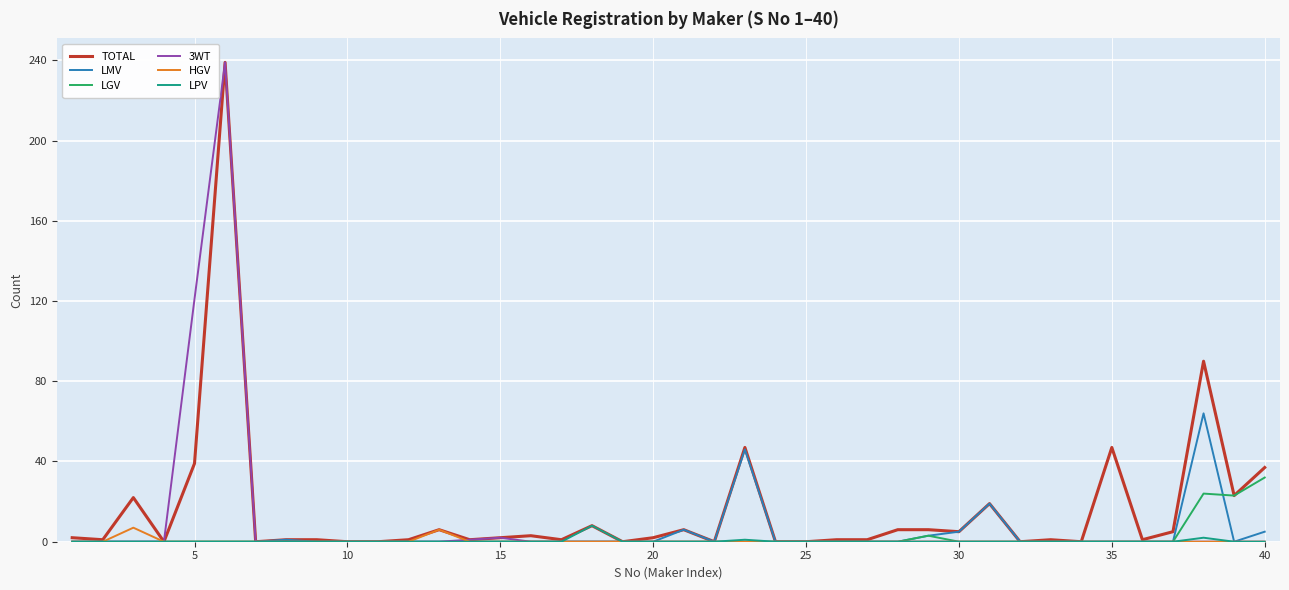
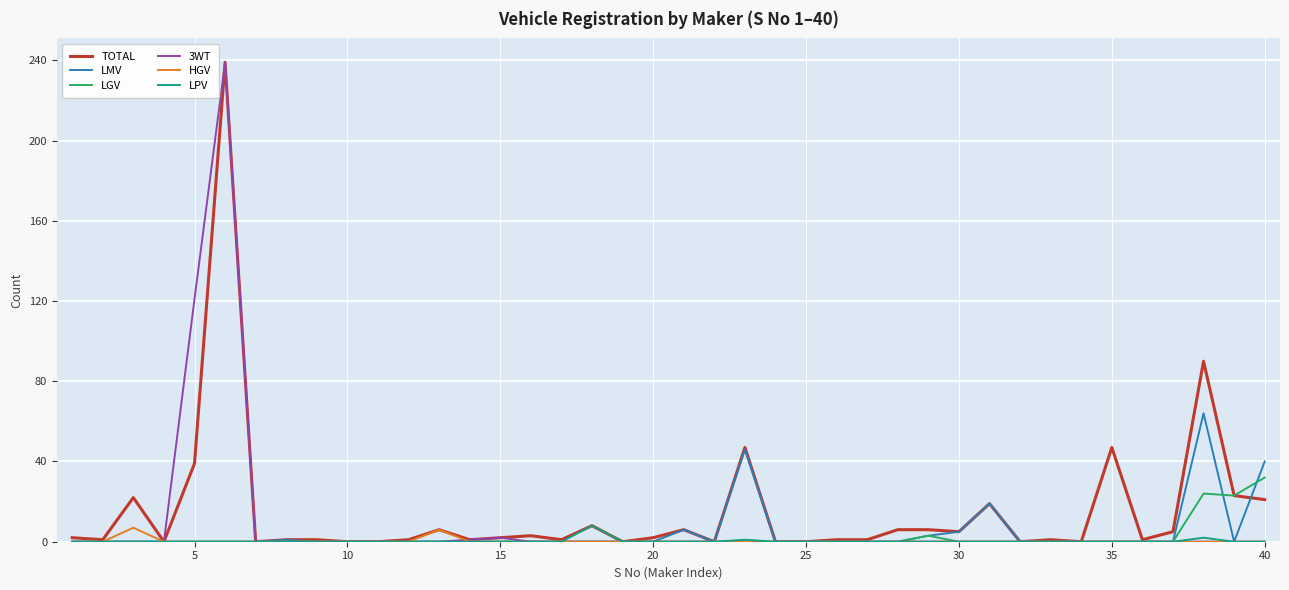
TOTAL, 40: 37 -> 21
LMV, 40: 5 -> 40
